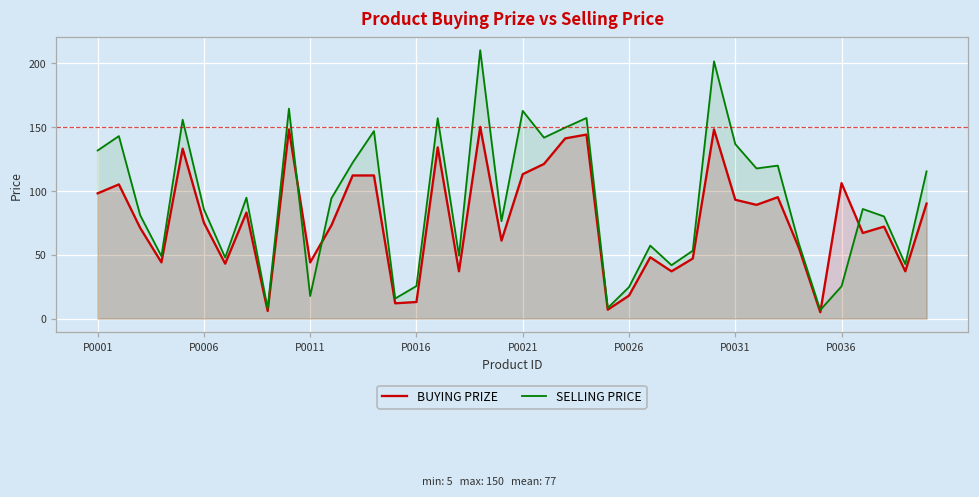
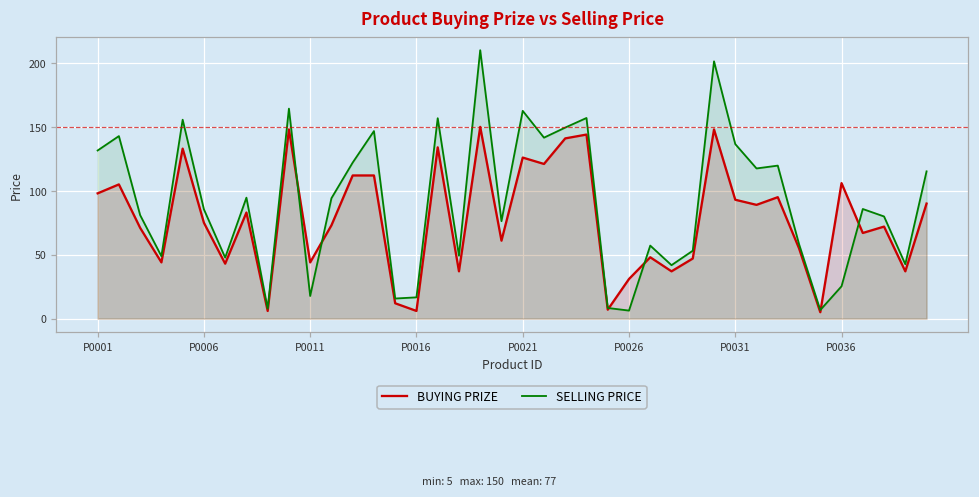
BUYING PRIZE, P0016: 13 -> 6
SELLING PRICE, P0016: 25 -> 17
BUYING PRIZE, P0021: 113 -> 126
BUYING PRIZE, P0026: 18 -> 31
SELLING PRICE, P0026: 25 -> 6
